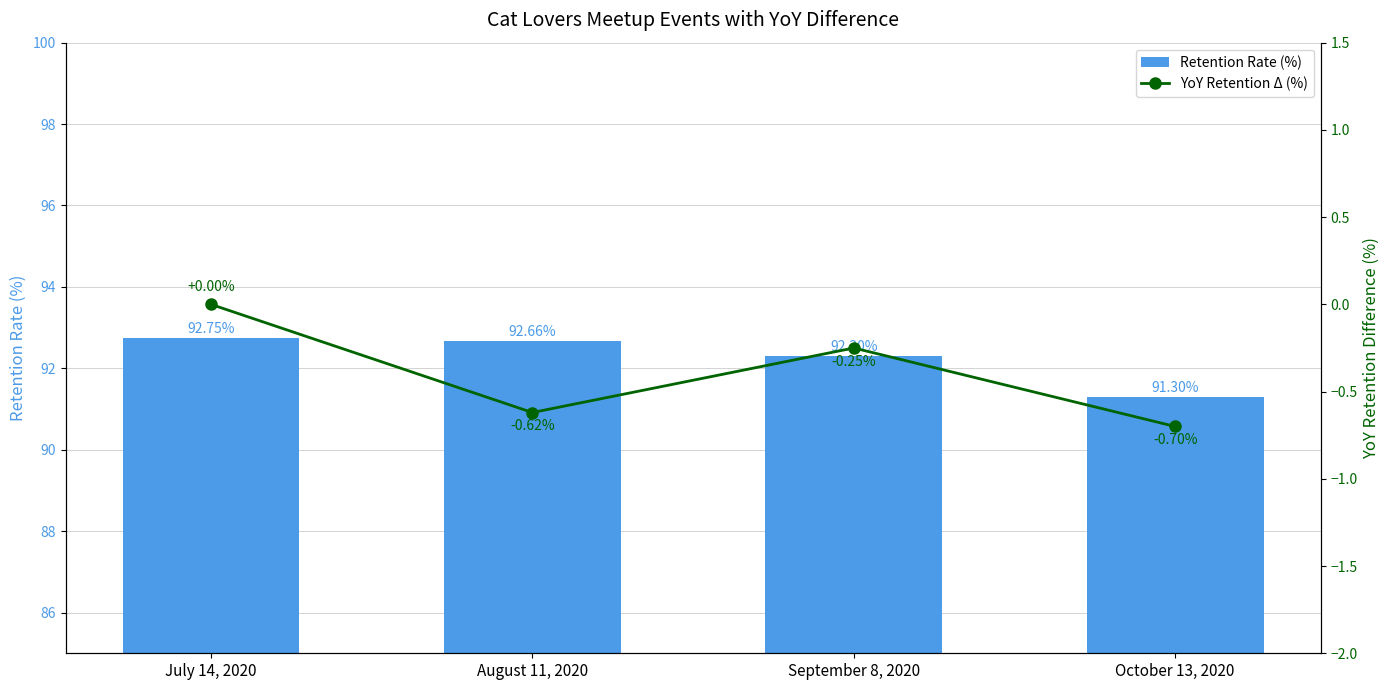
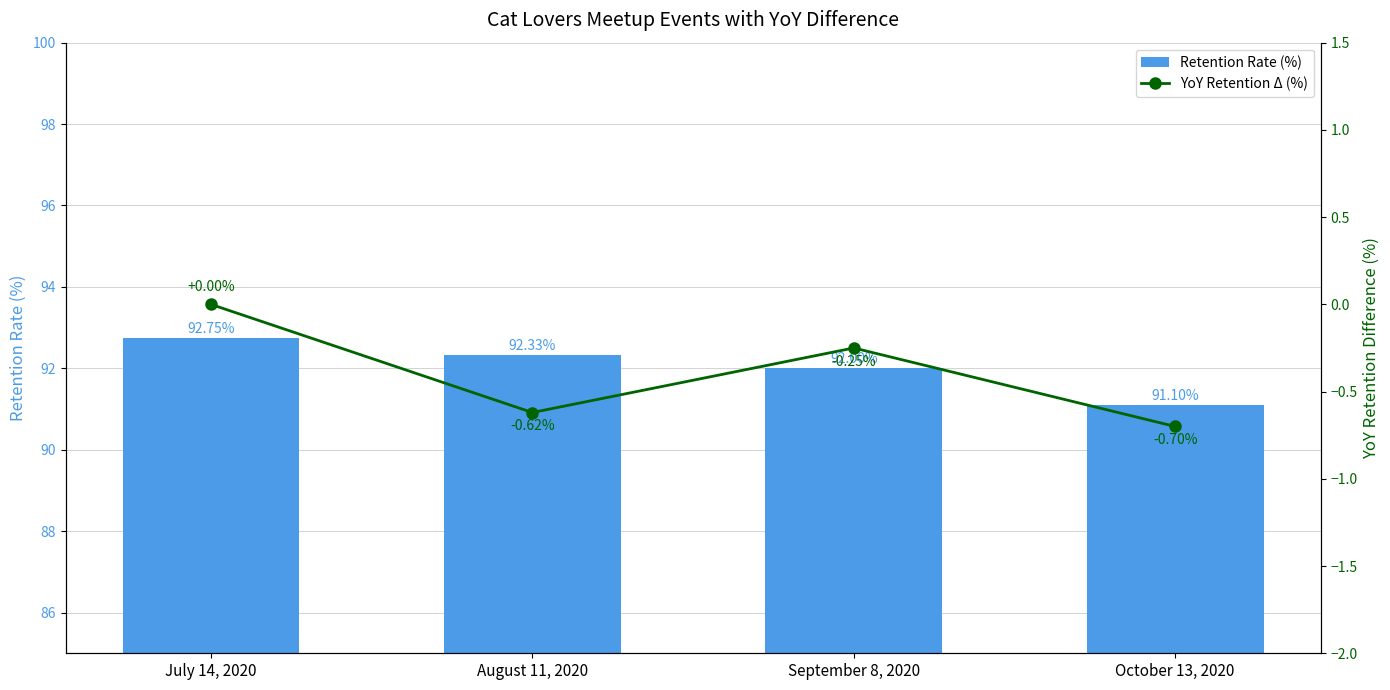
Retention Rate (%), August 11, 2020: 92.66% -> 92.33%
Retention Rate (%), September 8, 2020: 92.30% -> 92.00%
Retention Rate (%), October 13, 2020: 91.30% -> 91.10%
